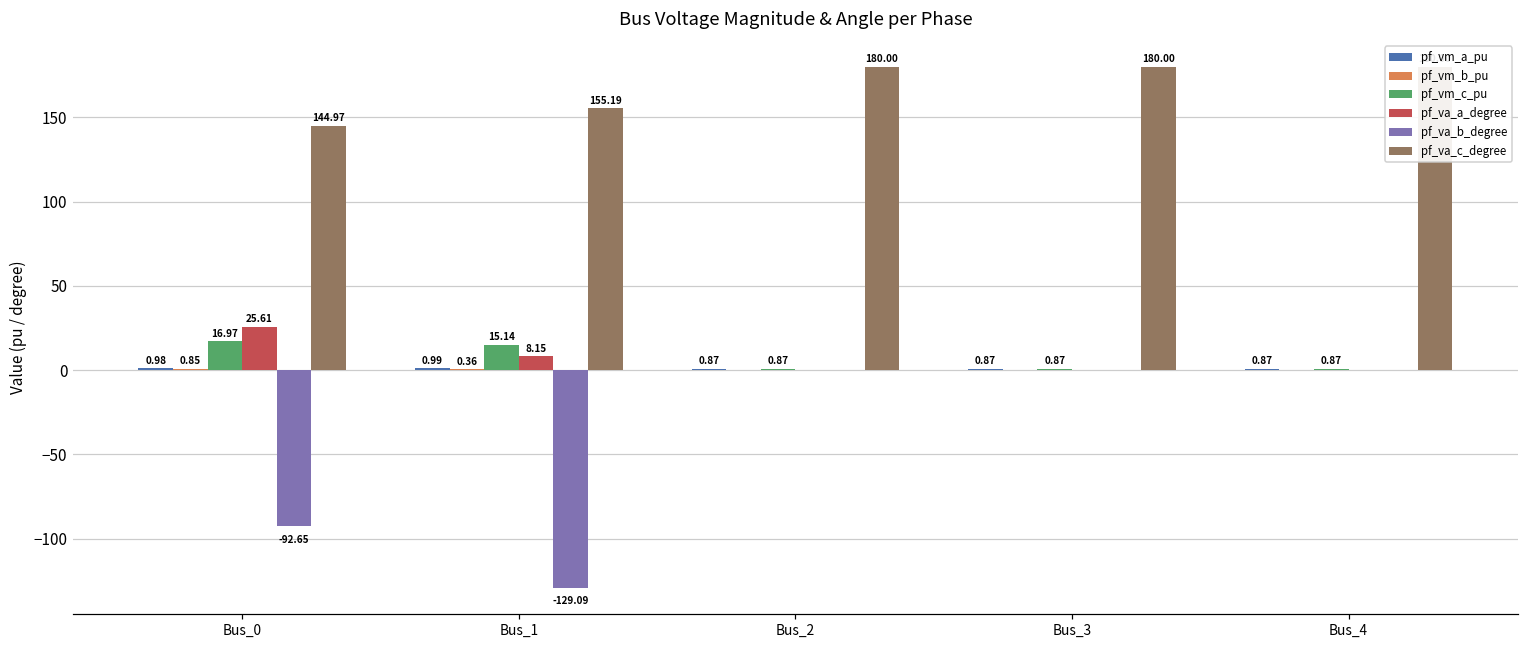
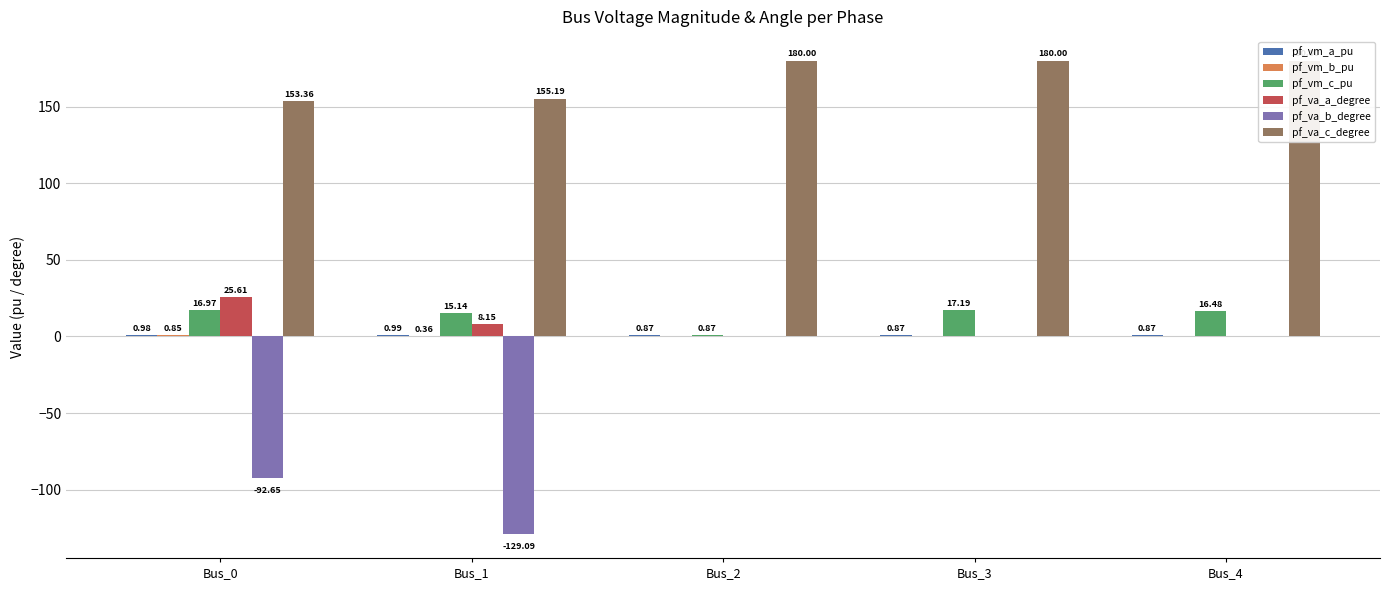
pf_va_c_degree, Bus_0: 144.97 -> 153.36
pf_vm_c_pu, Bus_3: 0.87 -> 17.19
pf_vm_c_pu, Bus_4: 0.87 -> 16.48
